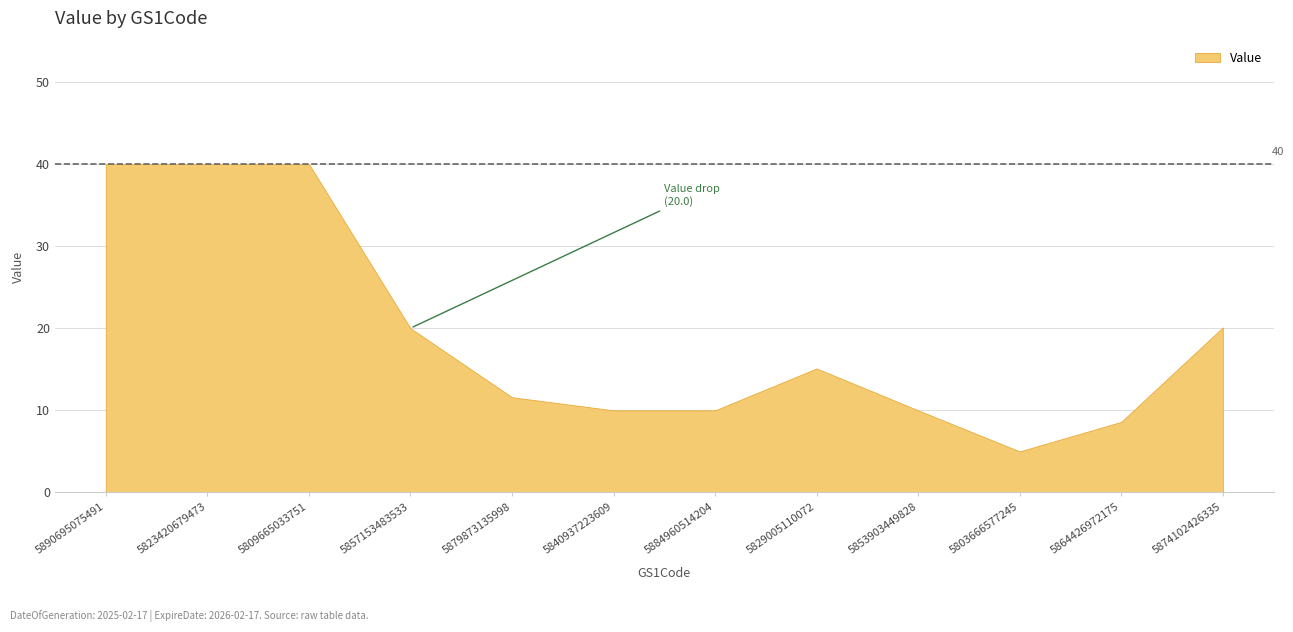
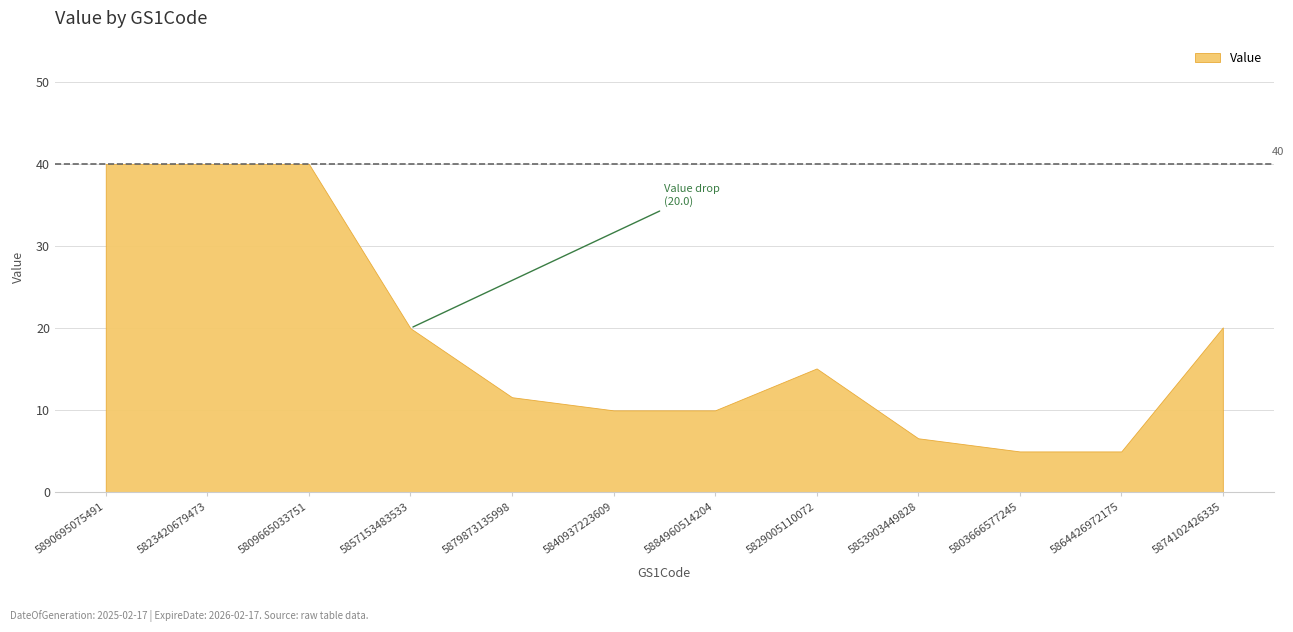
5853903449828: 10 -> 7
5864426972175: 9 -> 5
